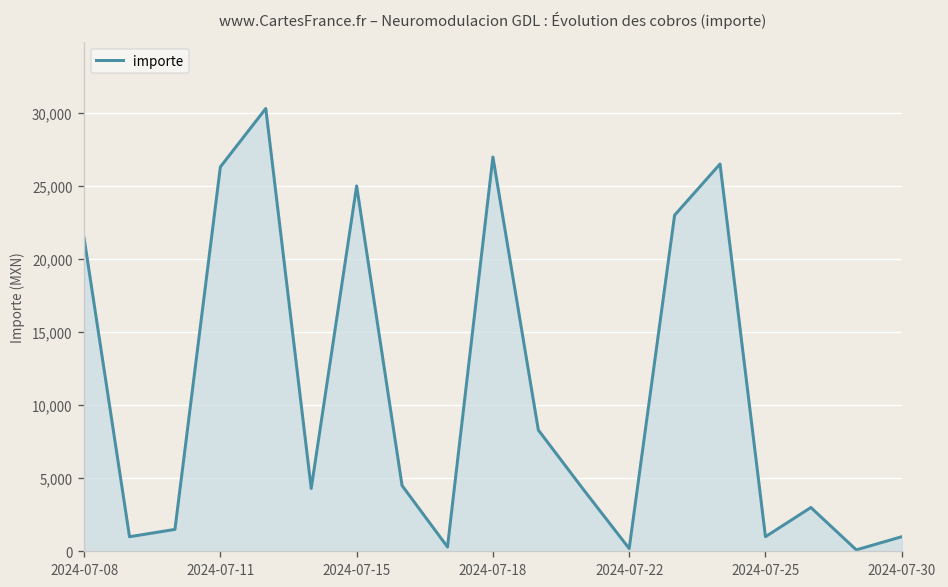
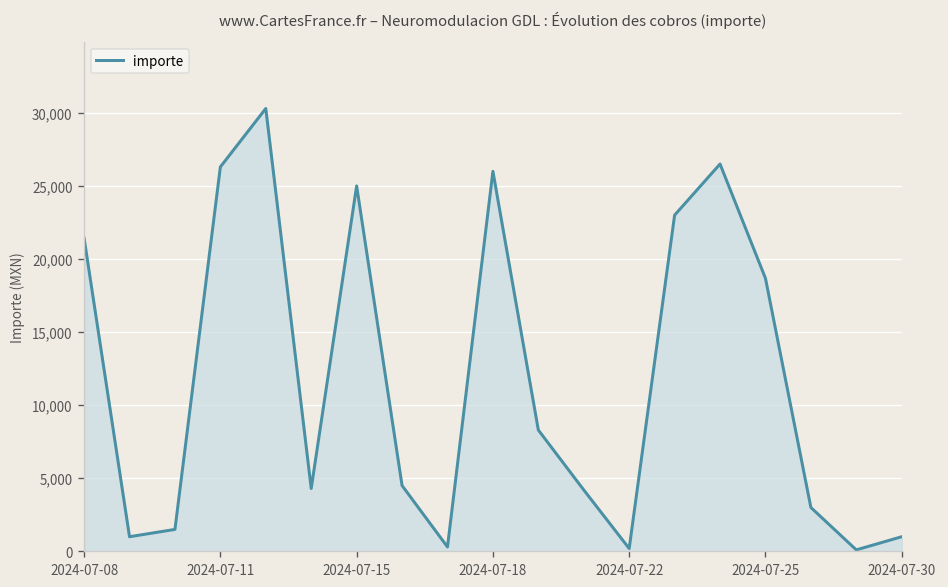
2024-07-18: 27,000 -> 26,000
2024-07-25: 1,000 -> 18,700
